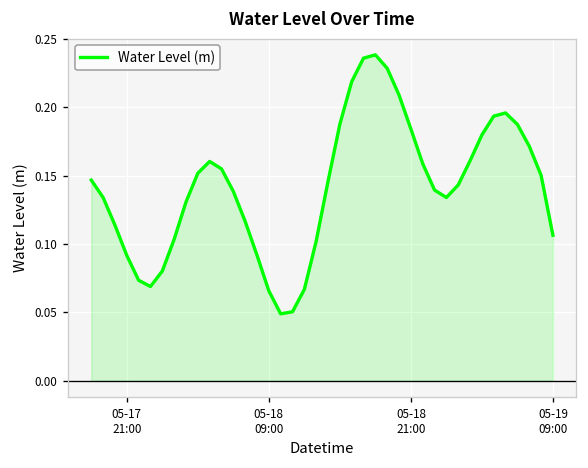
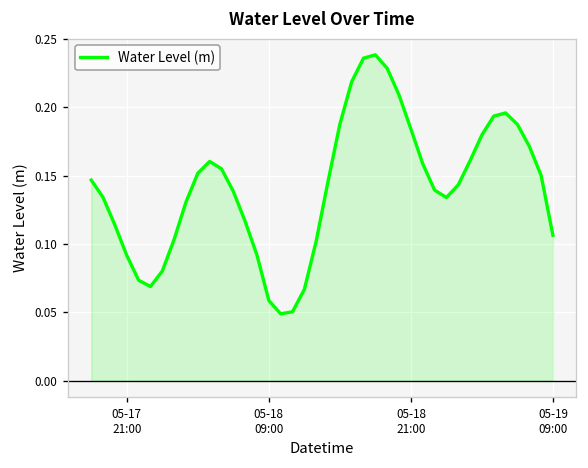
05-18 09:00: 0.066 -> 0.059
